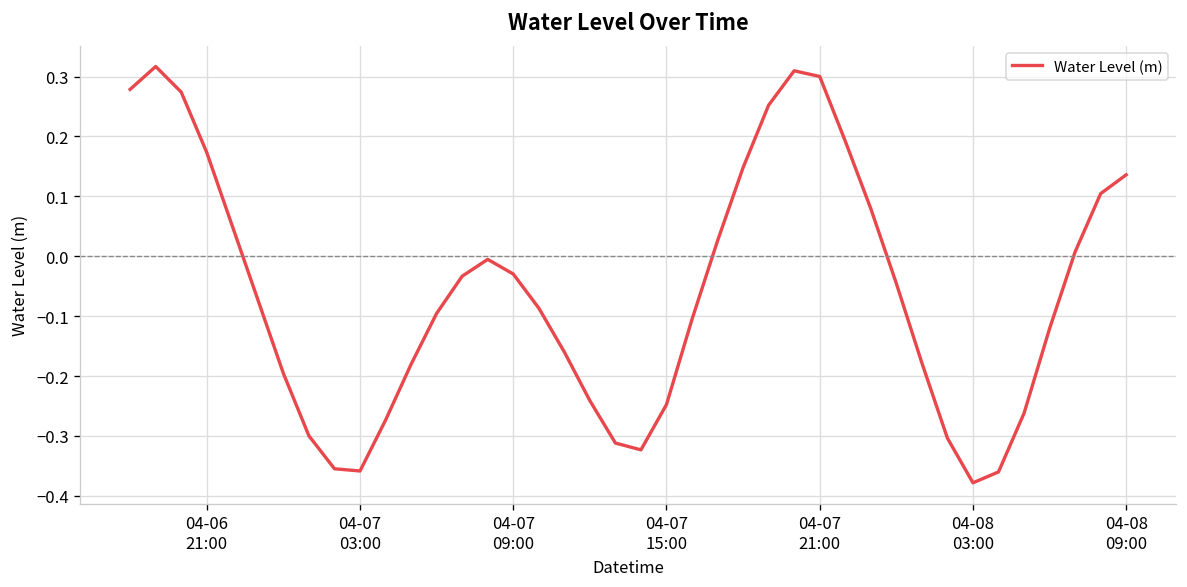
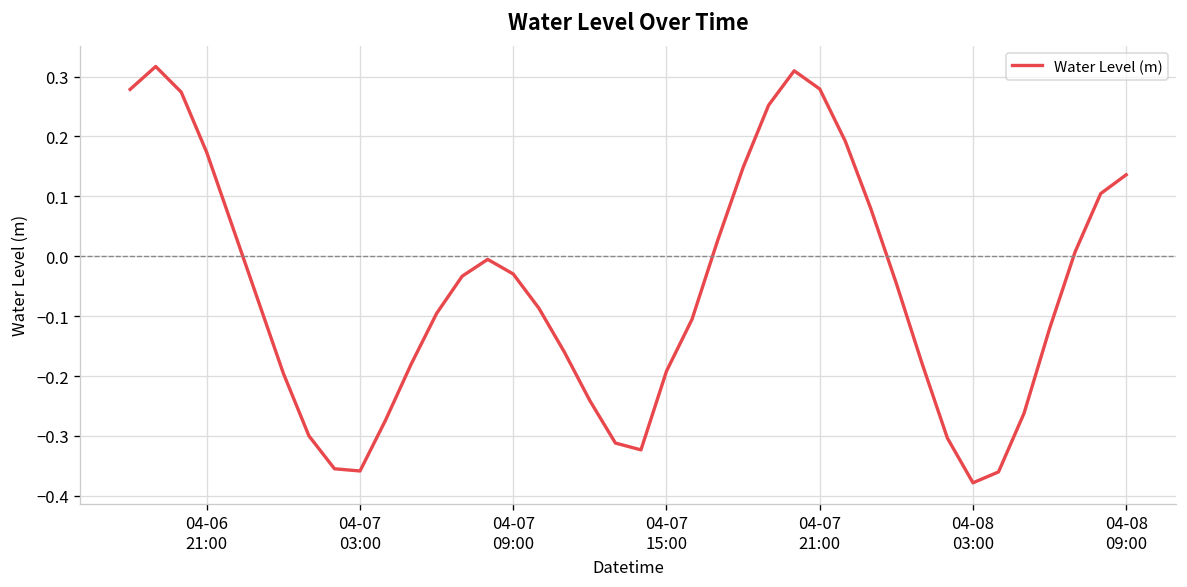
04-07 15:00: -0.25 -> -0.19
04-07 21:00: 0.30 -> 0.28
